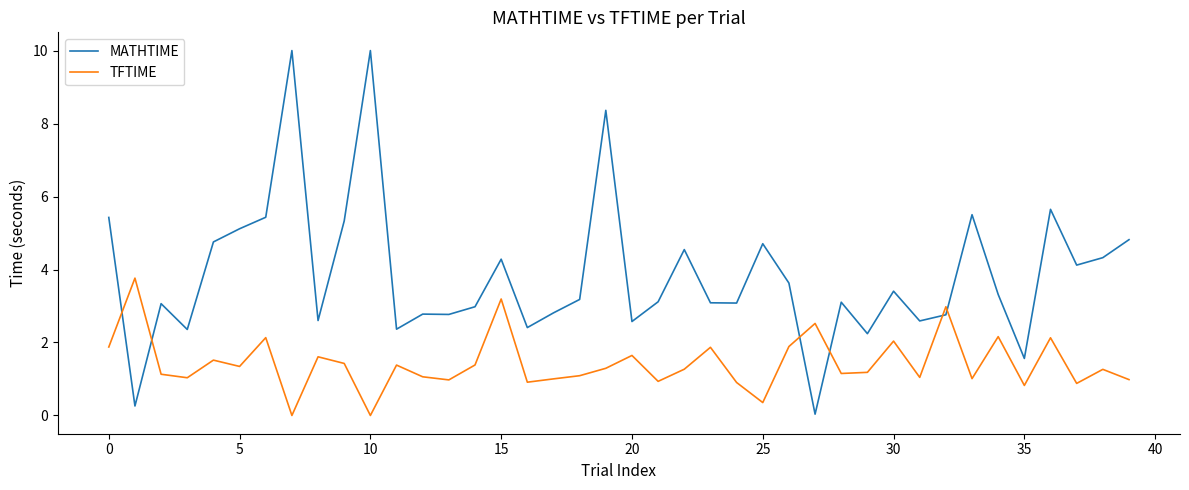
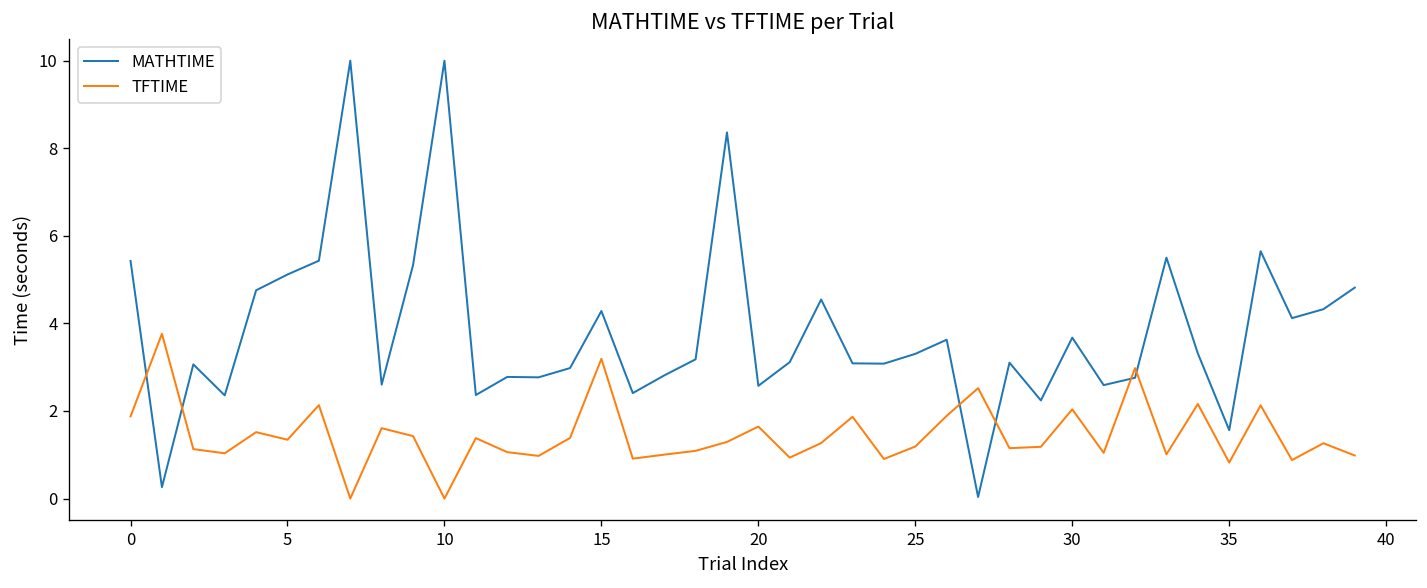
MATHTIME, 25: 4.7 -> 3.3
TFTIME, 25: 0.4 -> 1.2
MATHTIME, 30: 3.4 -> 3.7
